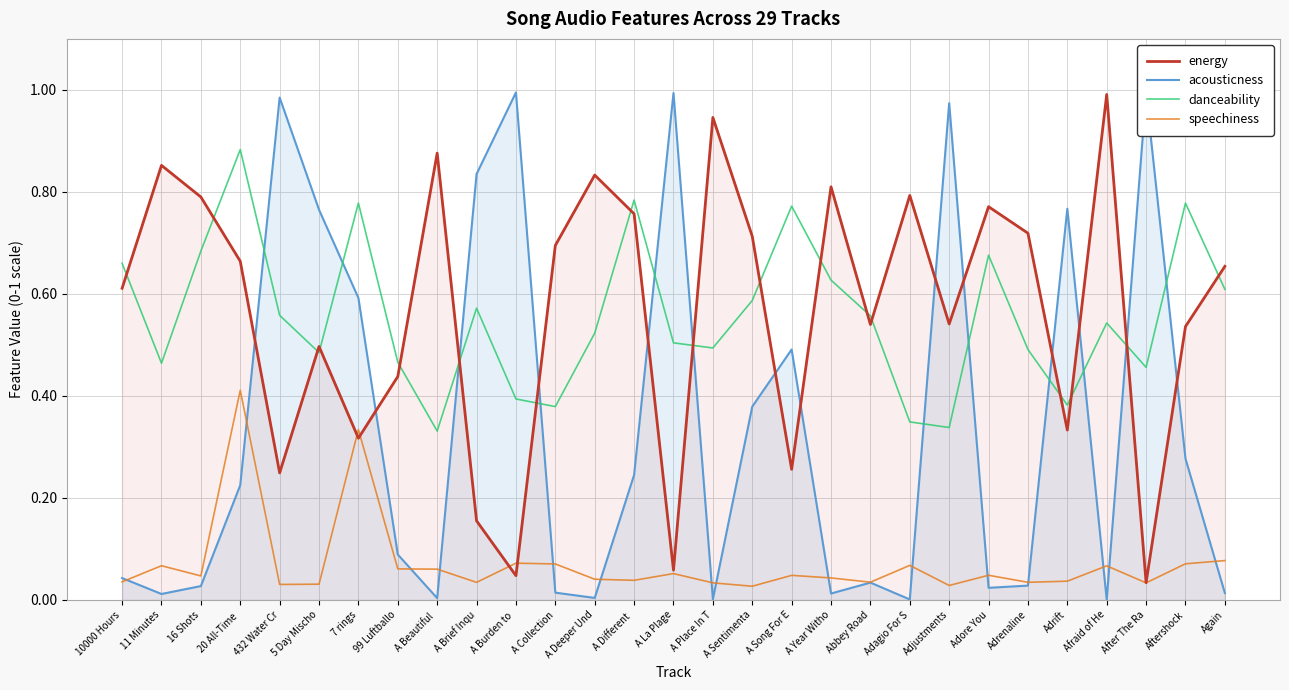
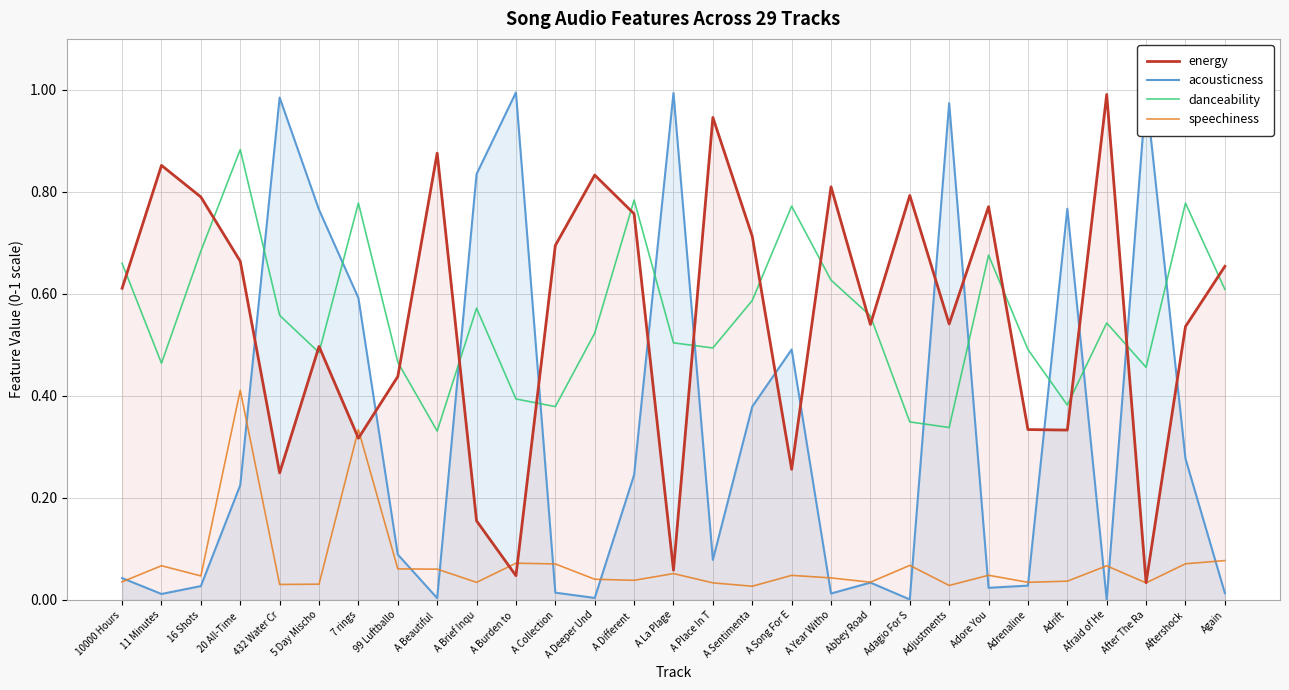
acousticness, A Place In T: 0.00 -> 0.08
energy, Adrenaline: 0.72 -> 0.33
